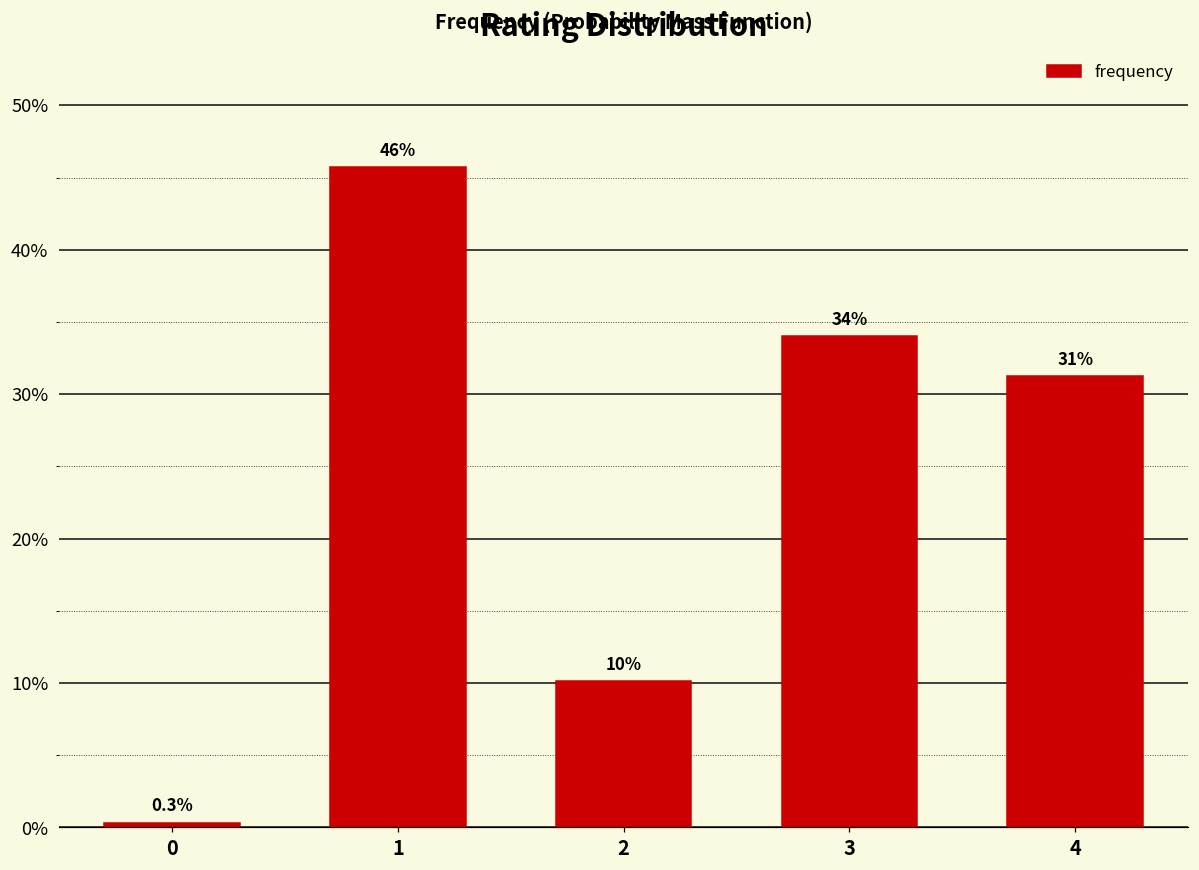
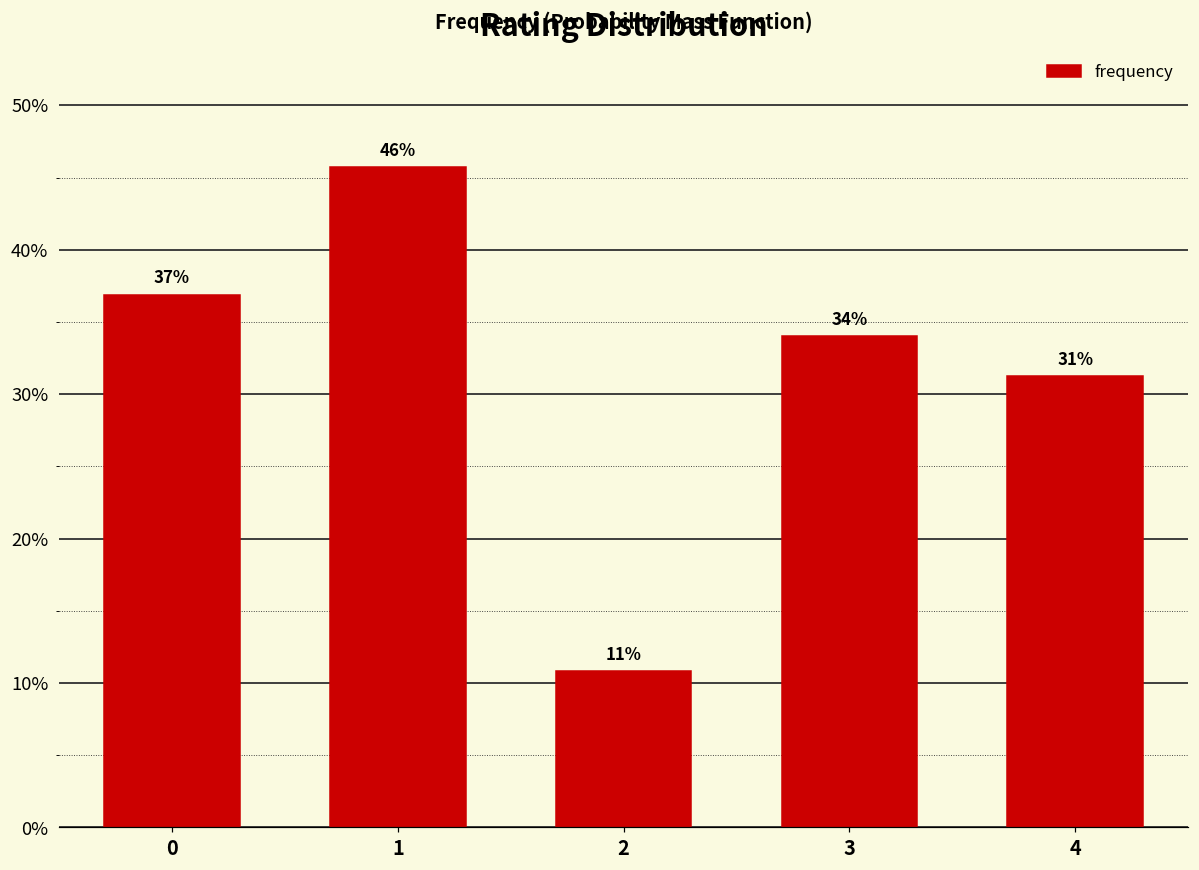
0: 0.3% -> 37%
2: 10% -> 11%
